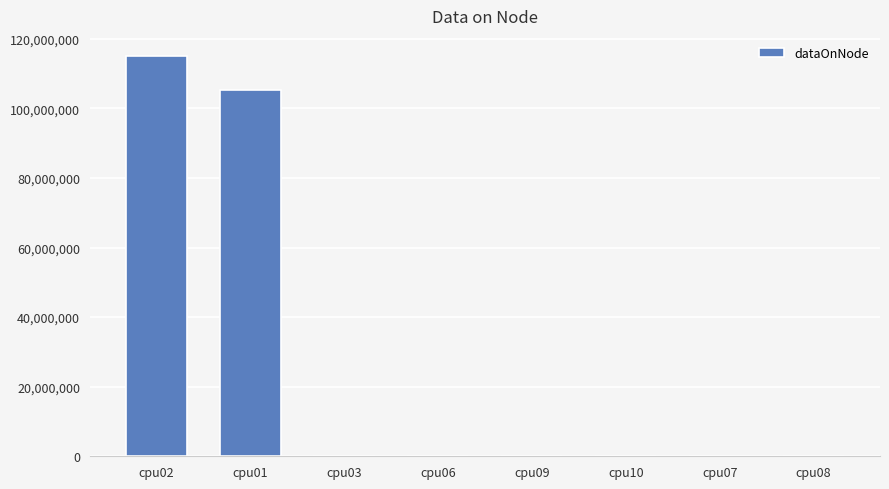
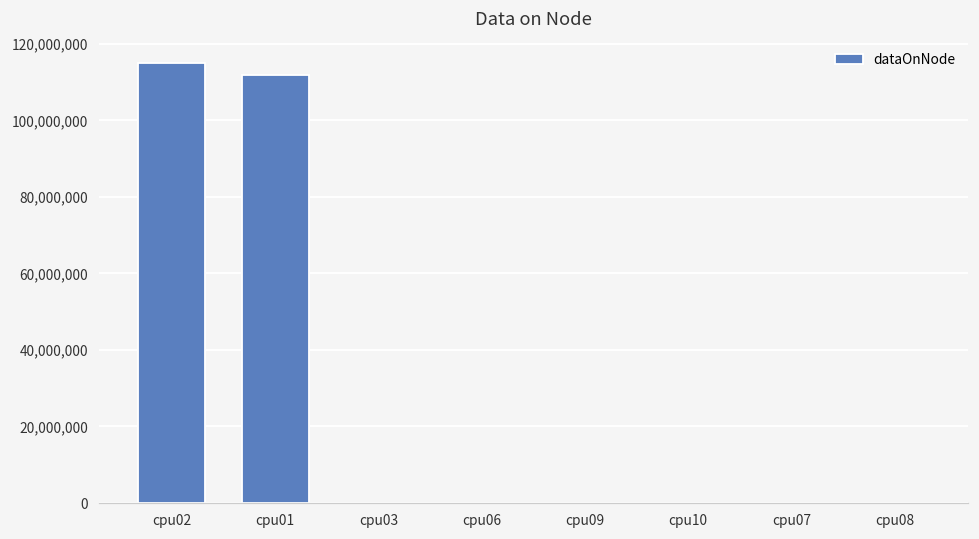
cpu01: 105,000,000 -> 112,000,000
